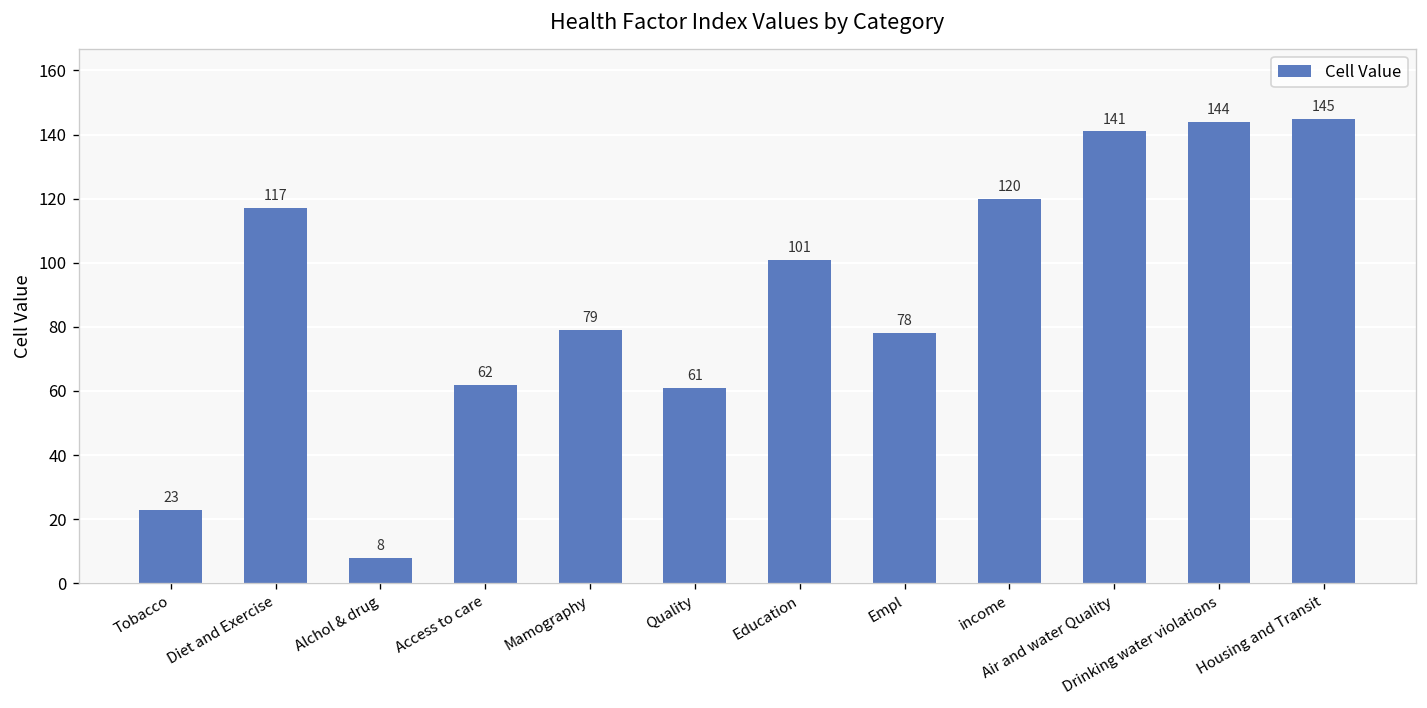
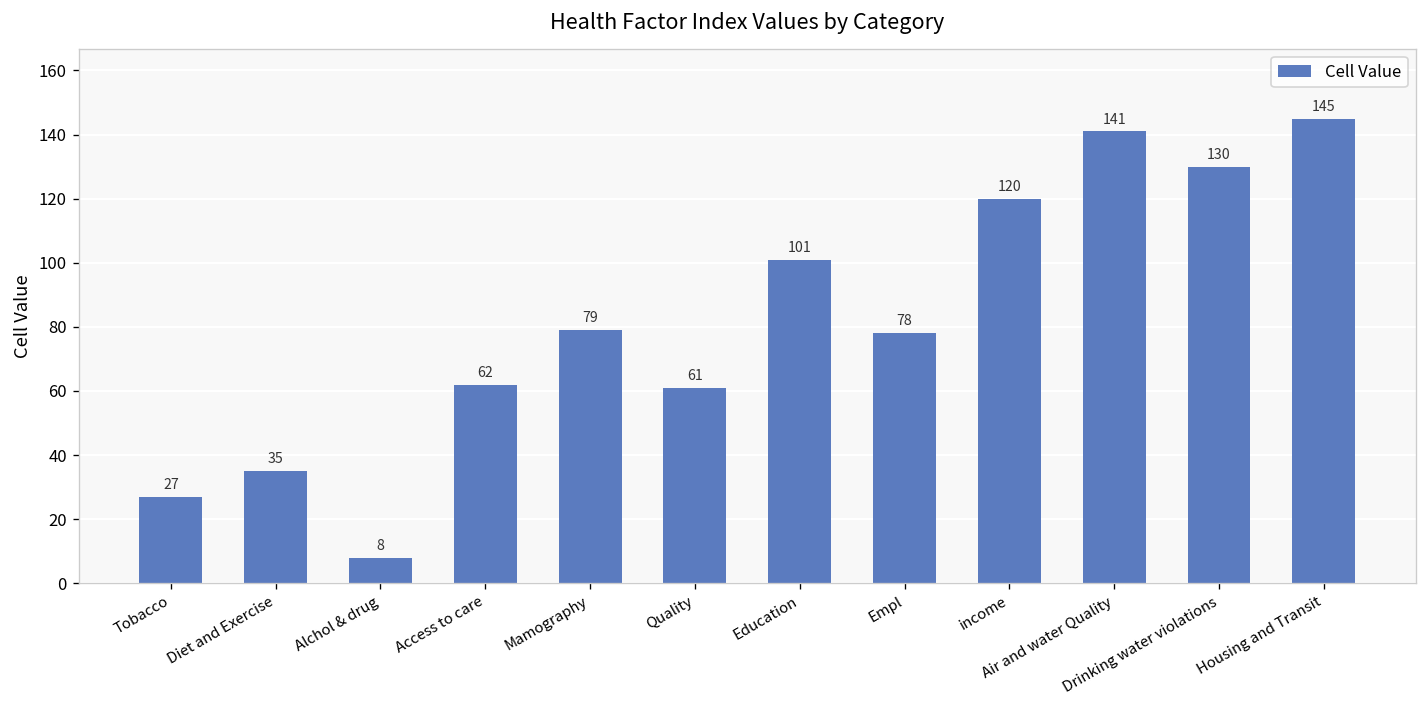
Tobacco: 23 -> 27
Diet and Exercise: 117 -> 35
Drinking water violations: 144 -> 130
